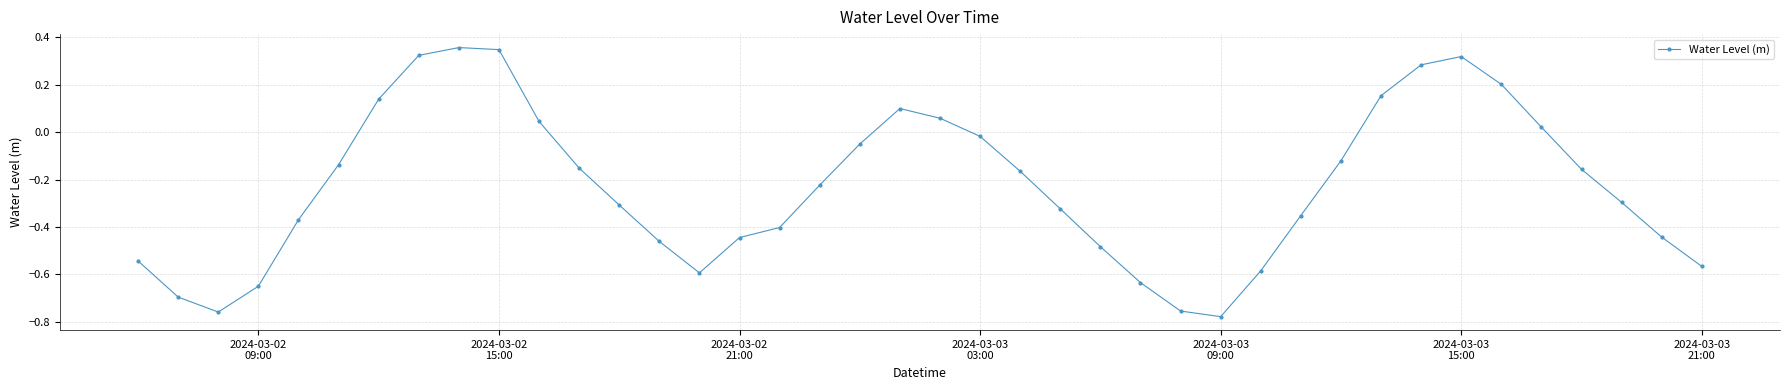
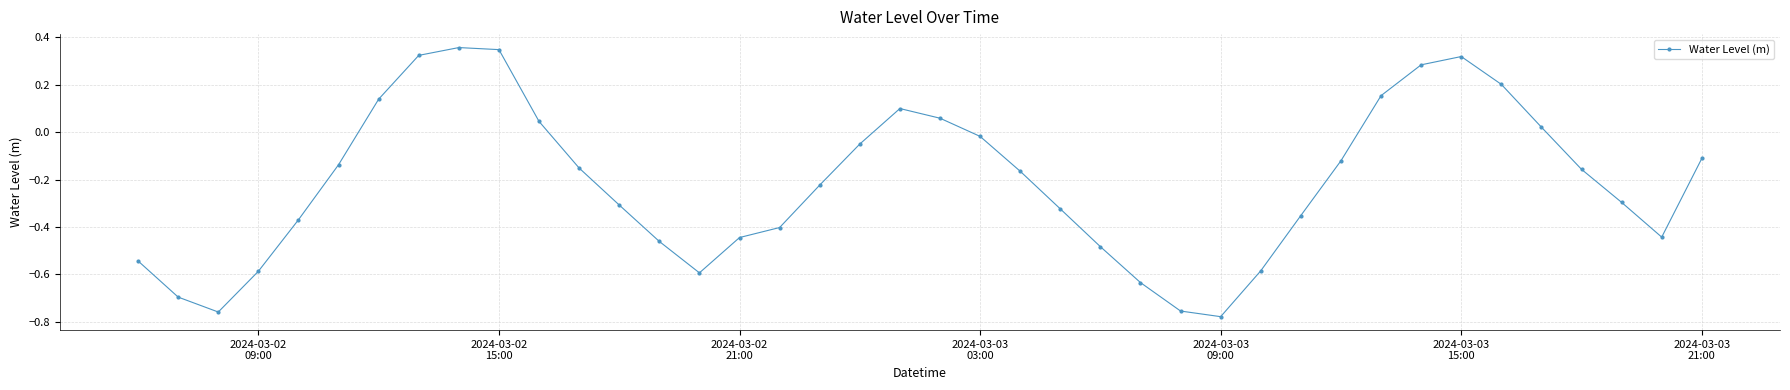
2024-03-02 09:00: -0.65 -> -0.59
2024-03-03 21:00: -0.57 -> -0.11
